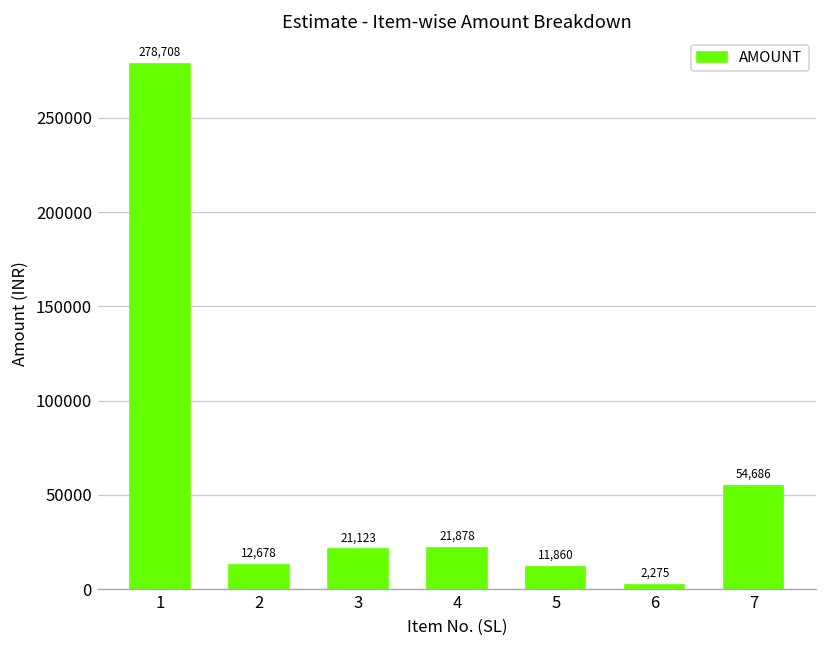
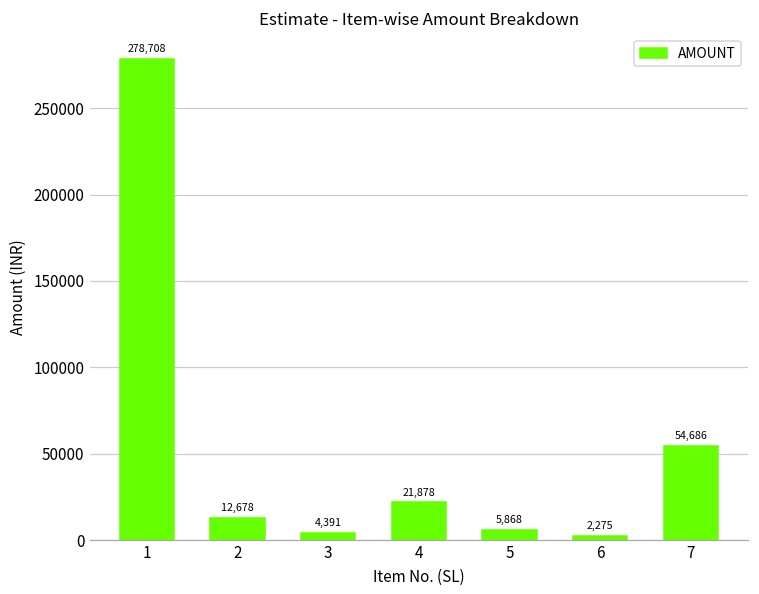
3: 21,123 -> 4,391
5: 11,860 -> 5,868
